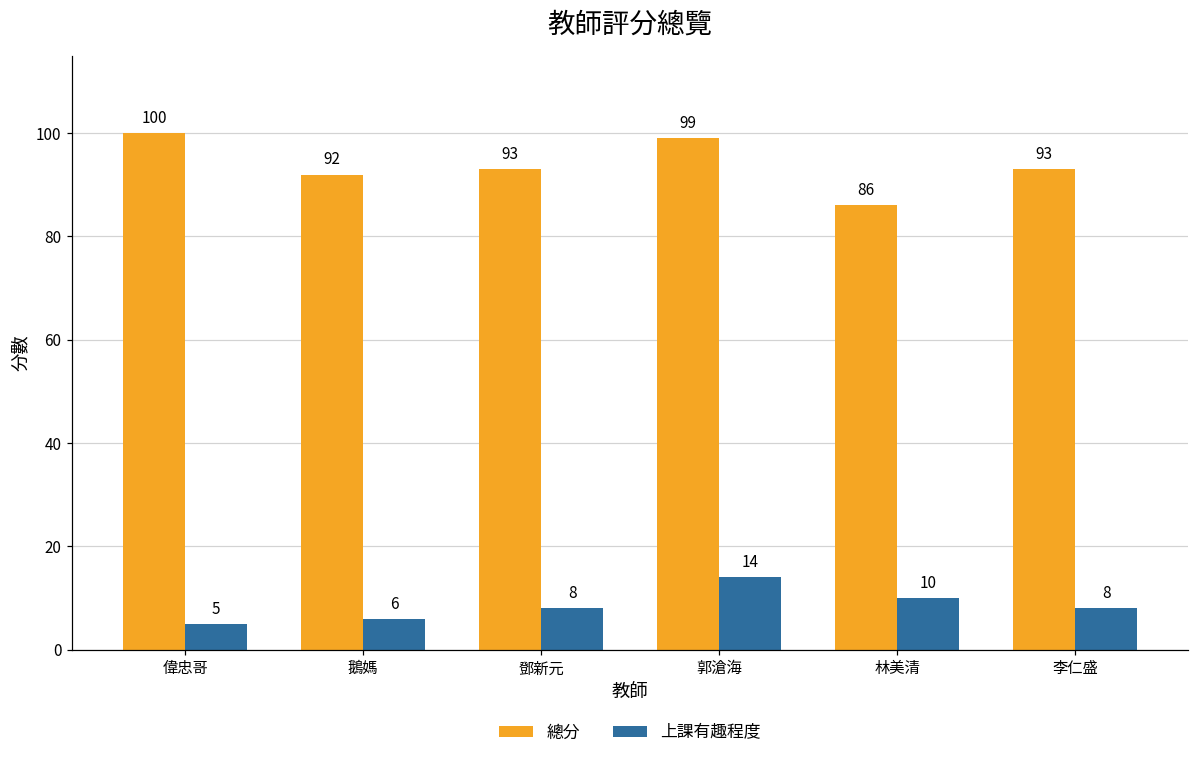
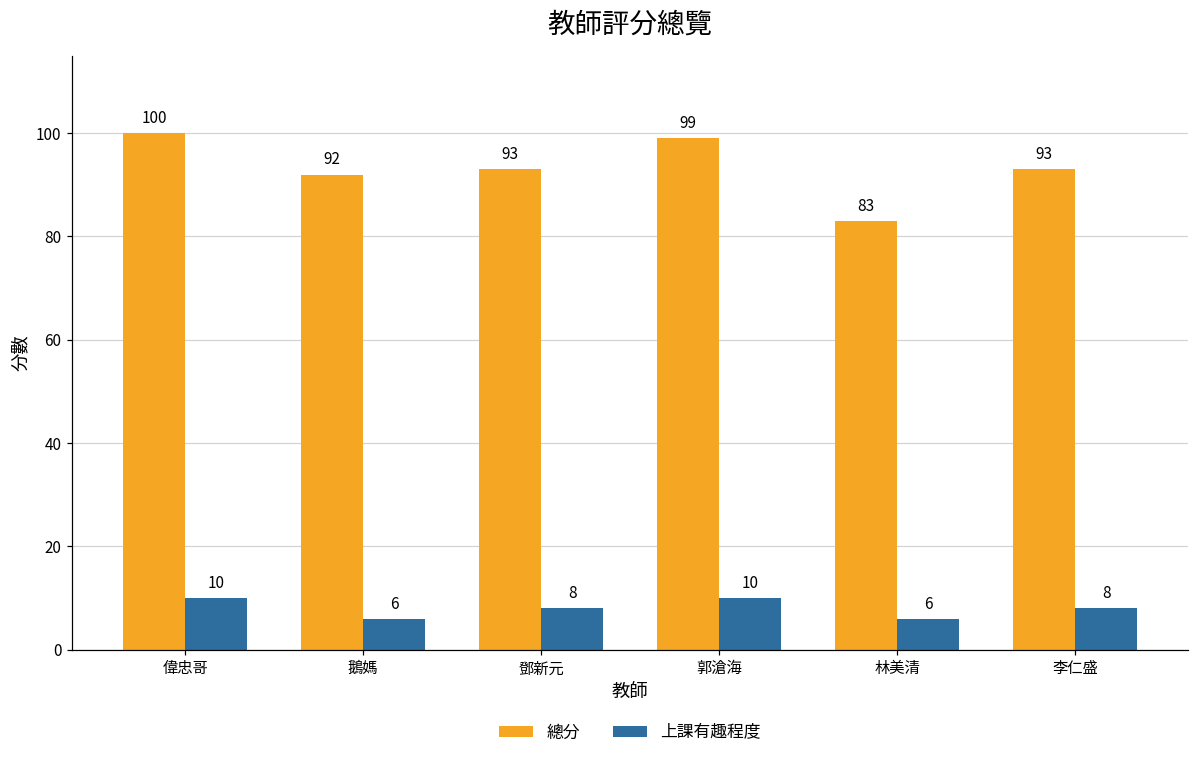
上課有趣程度, 偉忠哥: 5 -> 10
上課有趣程度, 郭滄海: 14 -> 10
總分, 林美清: 86 -> 83
上課有趣程度, 林美清: 10 -> 6
